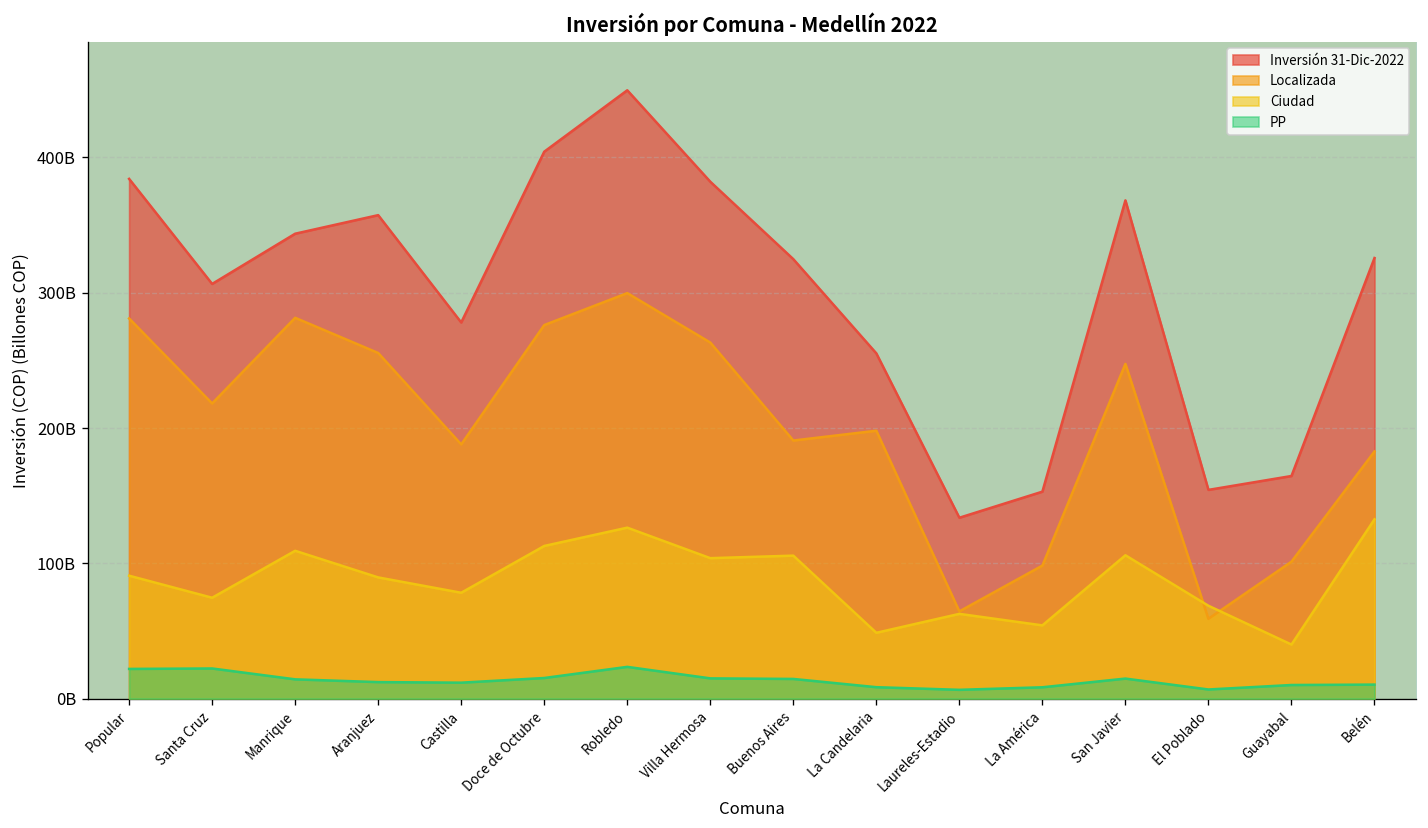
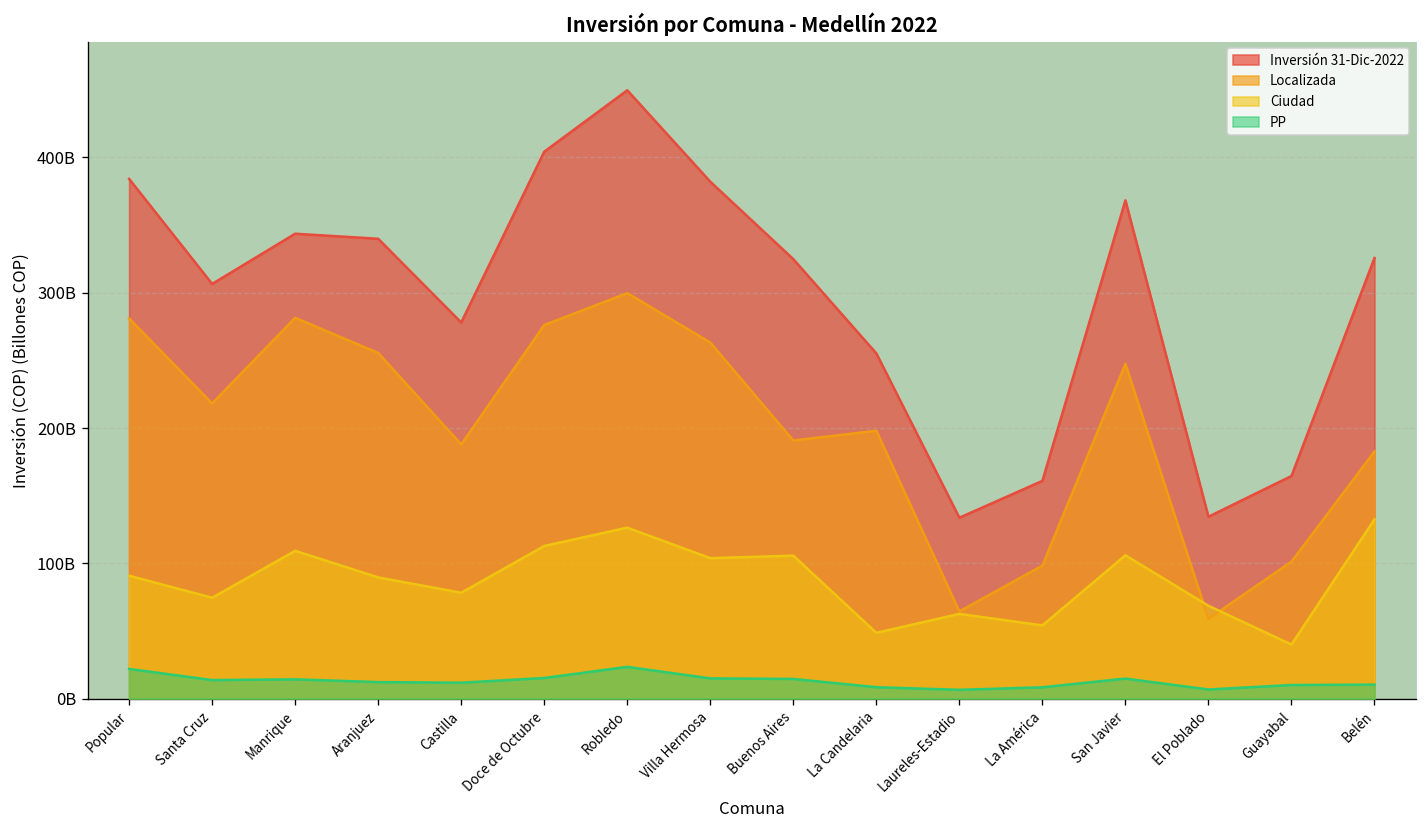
PP, Santa Cruz: 22000000000 -> 14000000000
Inversión 31-Dic-2022, Aranjuez: 357000000000 -> 340000000000
Inversión 31-Dic-2022, La América: 153000000000 -> 161000000000
Inversión 31-Dic-2022, El Poblado: 154000000000 -> 134000000000
